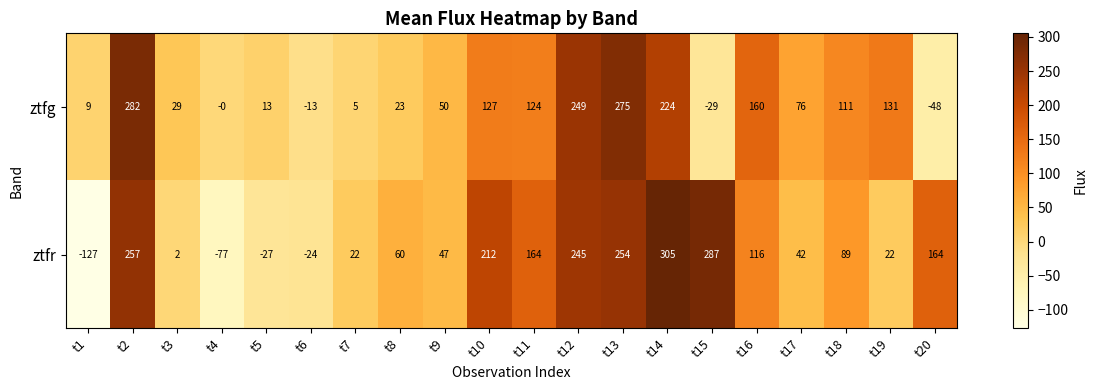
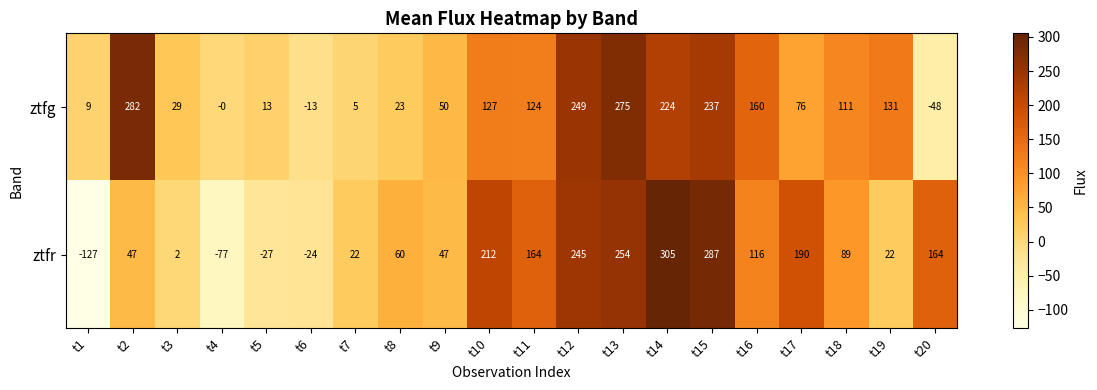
ztfg, t15: -29 -> 237
ztfr, t2: 257 -> 47
ztfr, t17: 42 -> 190
